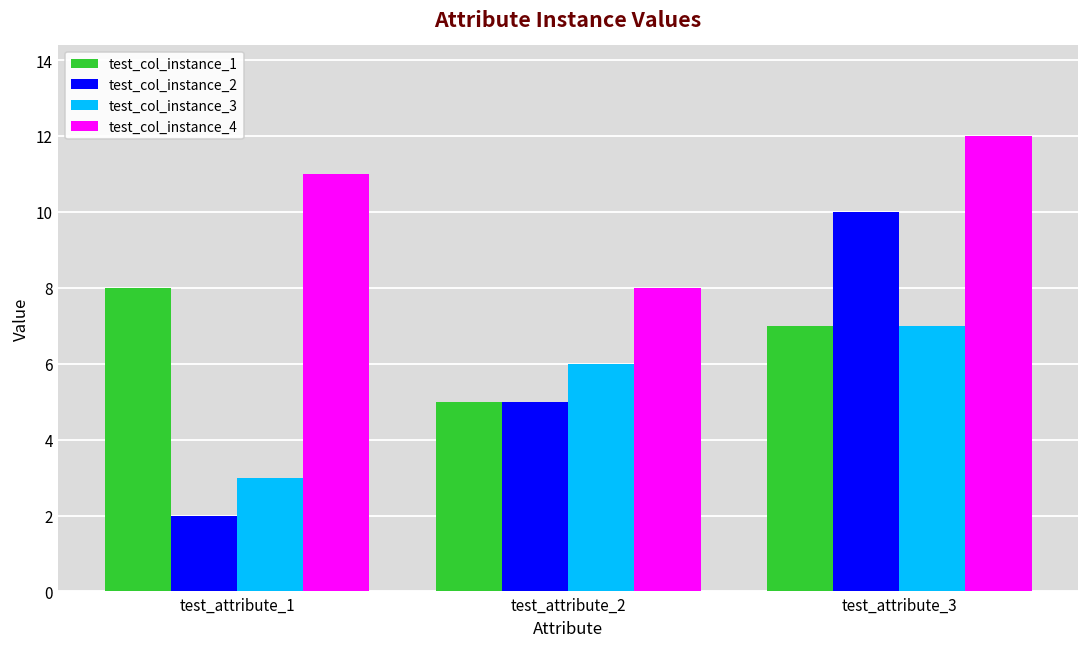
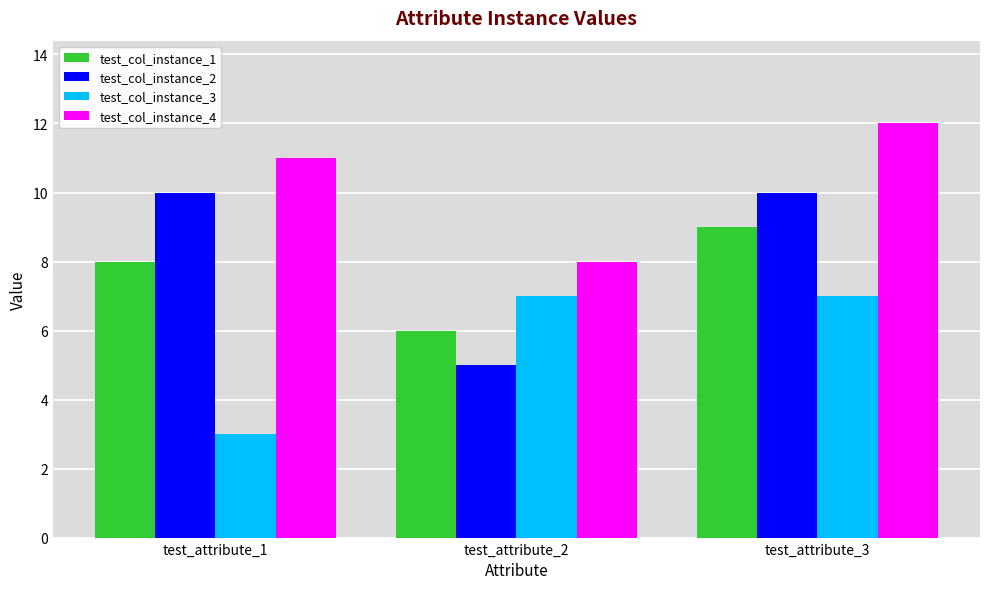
test_col_instance_2, test_attribute_1: 2 -> 10
test_col_instance_1, test_attribute_2: 5 -> 6
test_col_instance_3, test_attribute_2: 6 -> 7
test_col_instance_1, test_attribute_3: 7 -> 9
